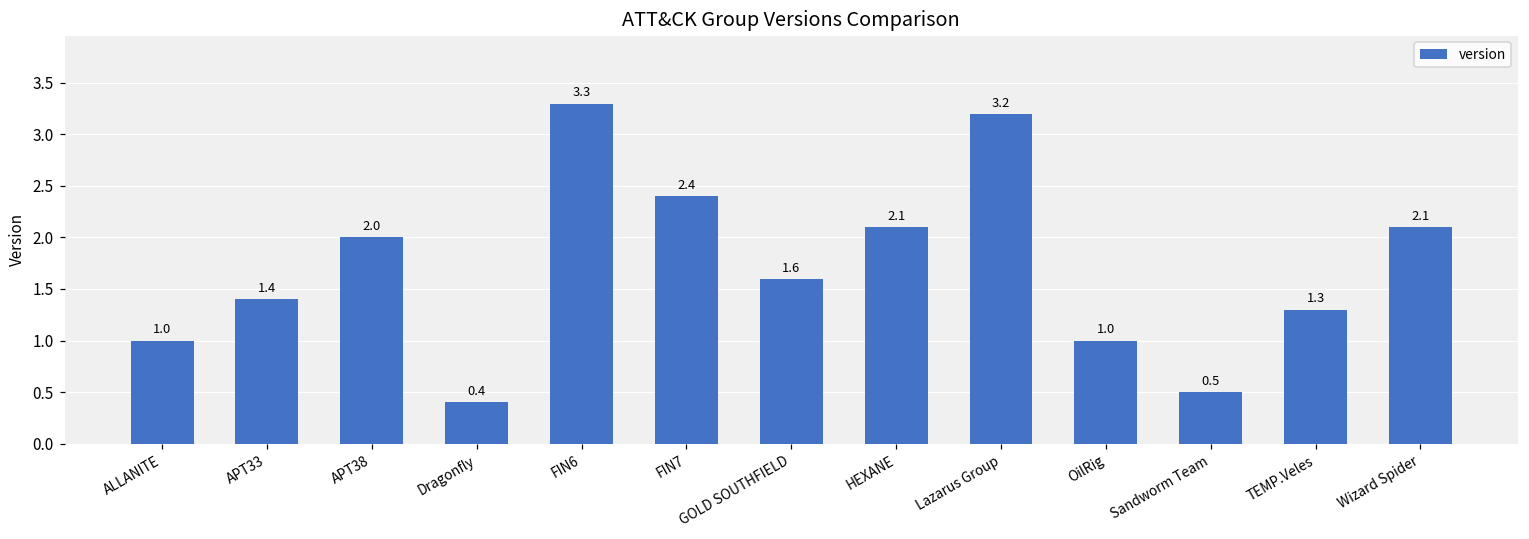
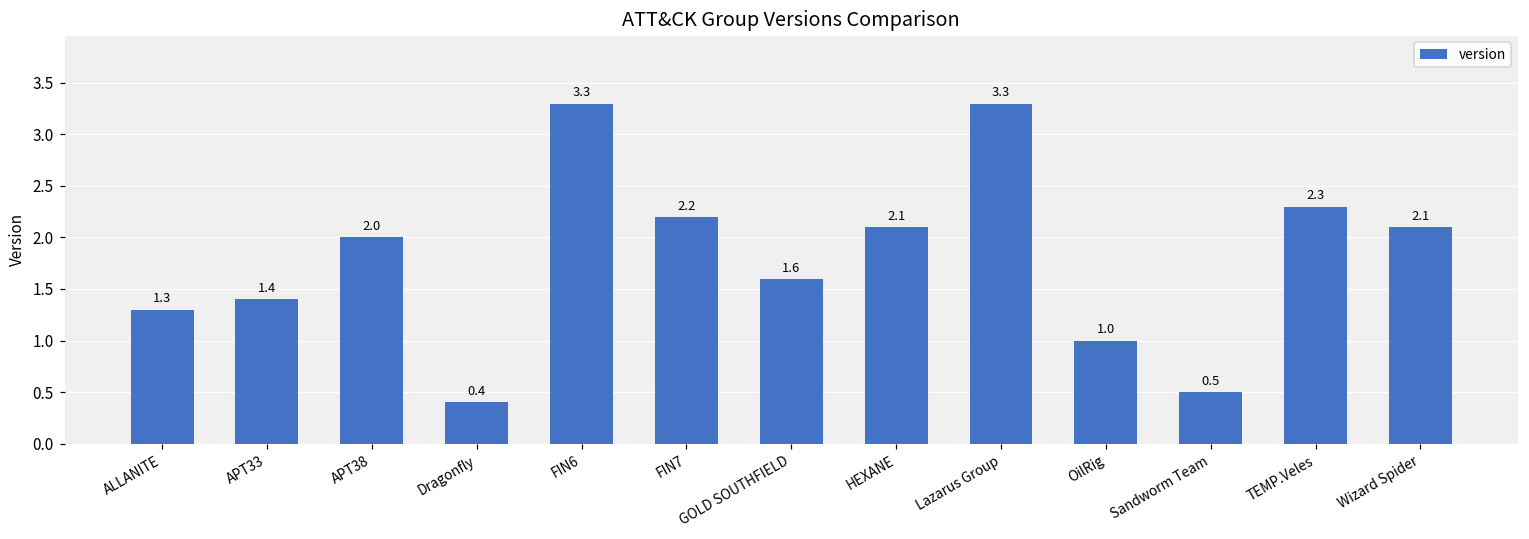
ALLANITE: 1.0 -> 1.3
FIN7: 2.4 -> 2.2
Lazarus Group: 3.2 -> 3.3
TEMP.Veles: 1.3 -> 2.3
